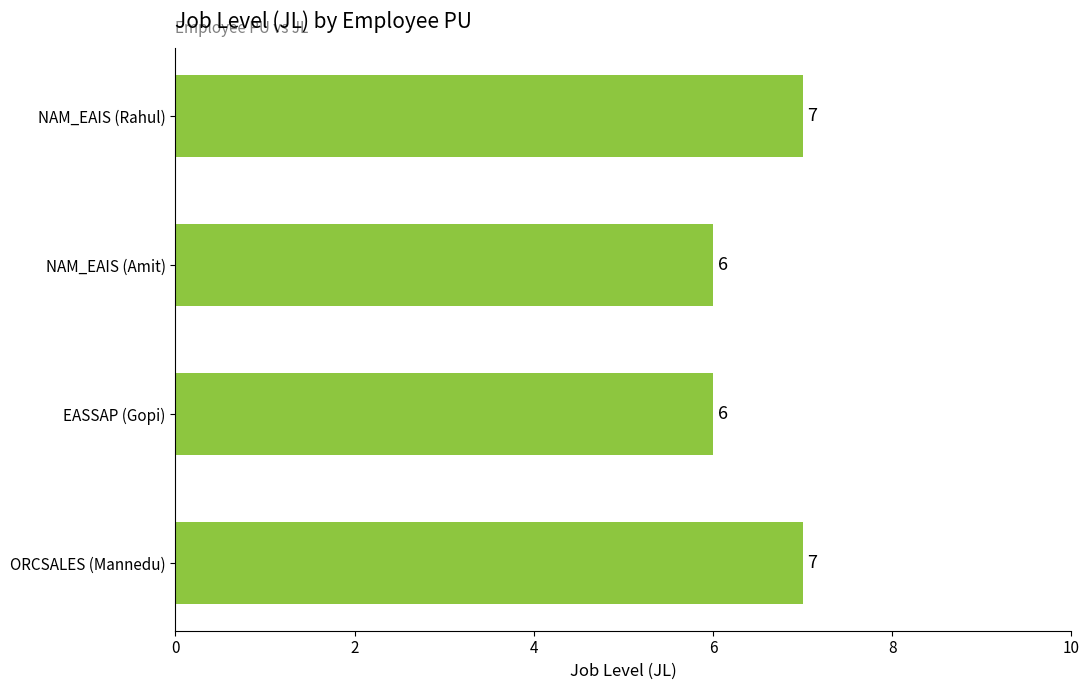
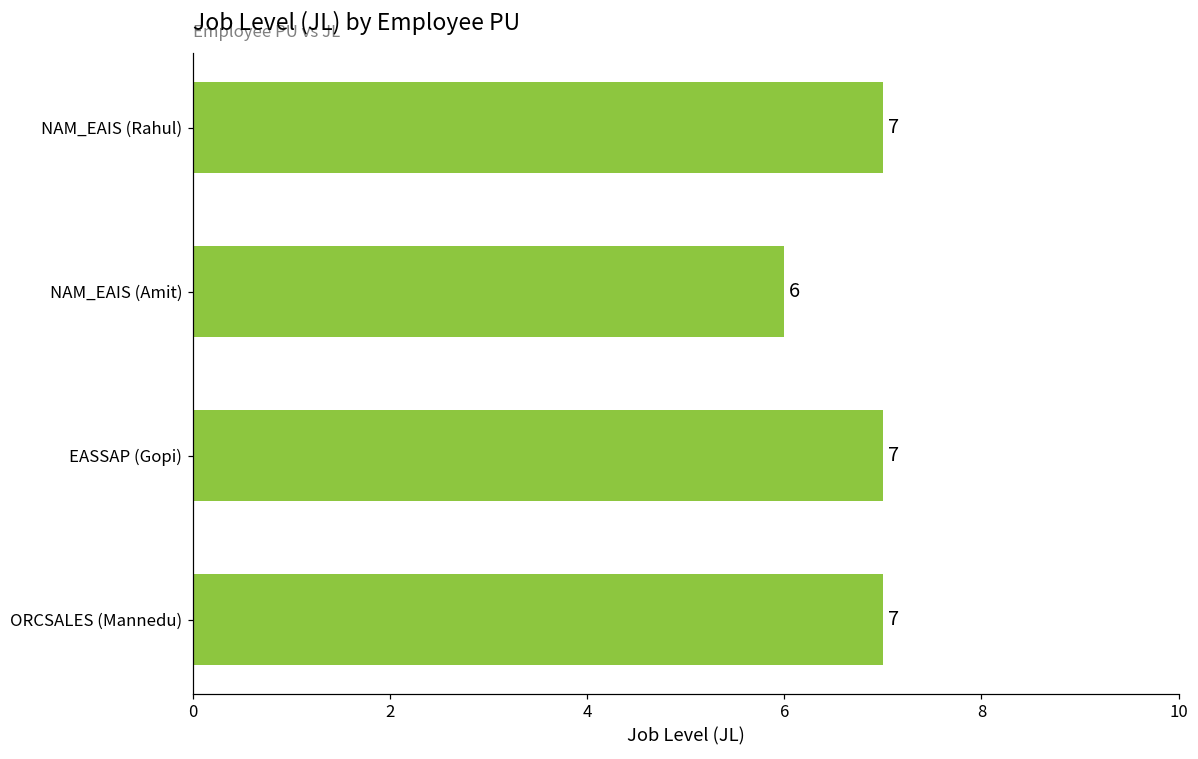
EASSAP (Gopi): 6 -> 7
